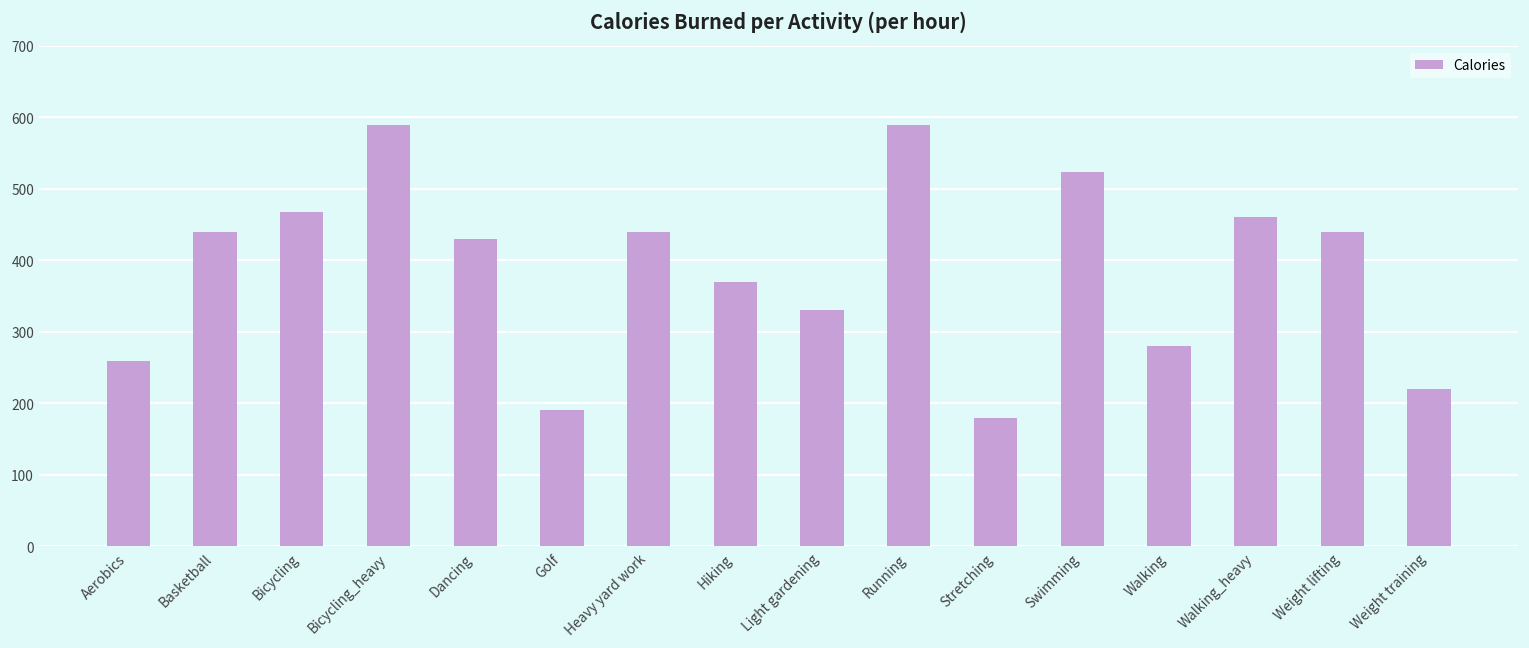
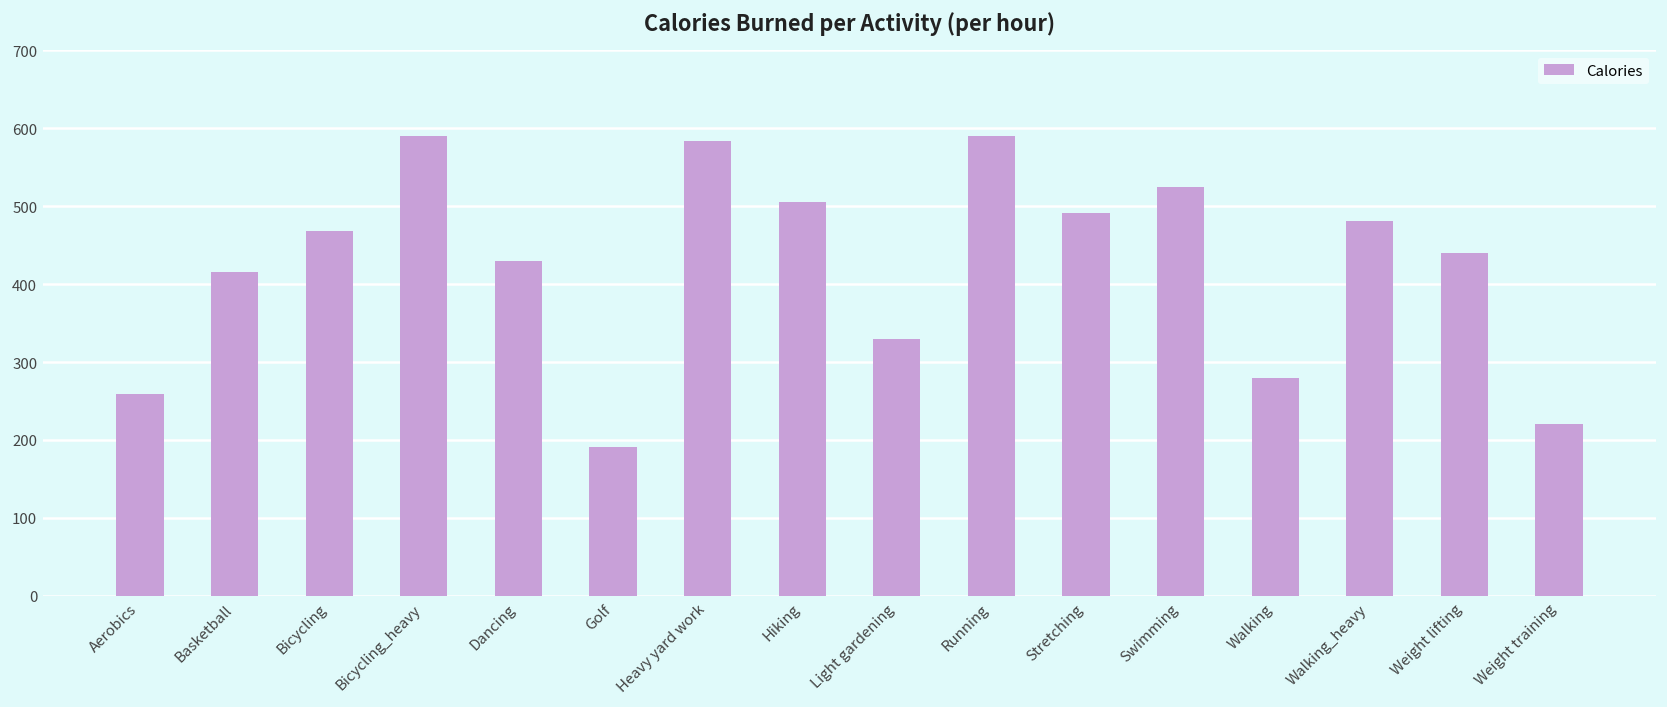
Basketball: 440 -> 420
Heavy yard work: 440 -> 580
Hiking: 370 -> 510
Stretching: 180 -> 490
Walking_heavy: 460 -> 480
